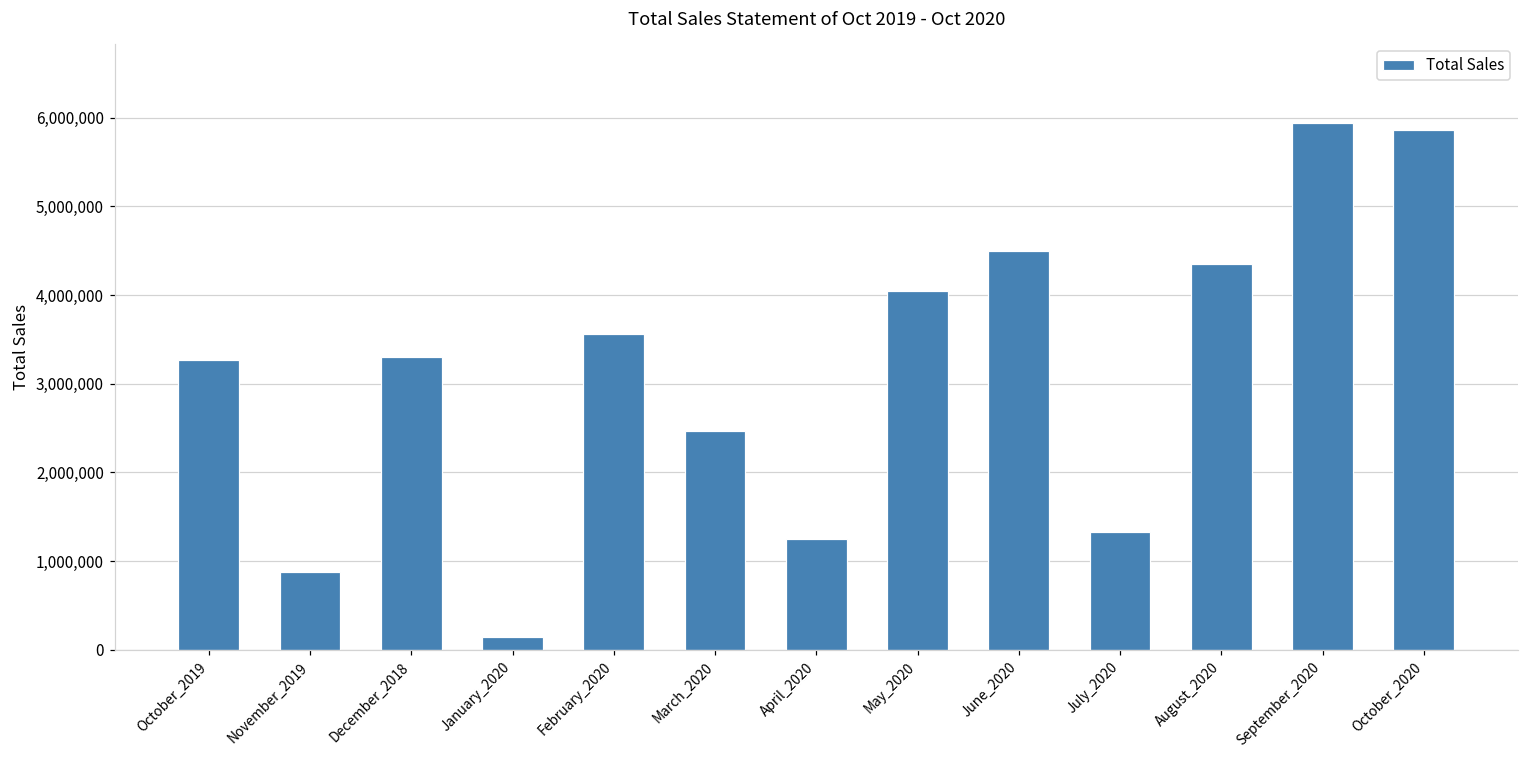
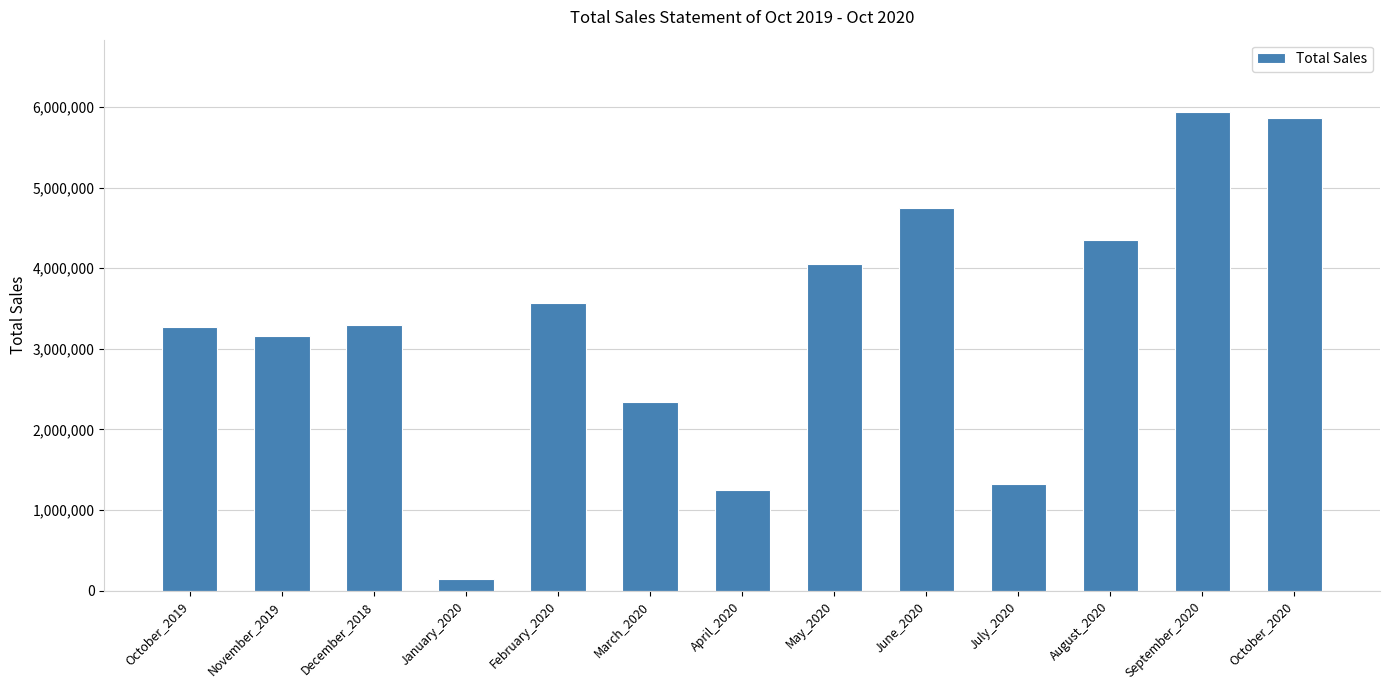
November_2019: 900,000 -> 3,200,000
March_2020: 2,500,000 -> 2,300,000
June_2020: 4,500,000 -> 4,700,000
